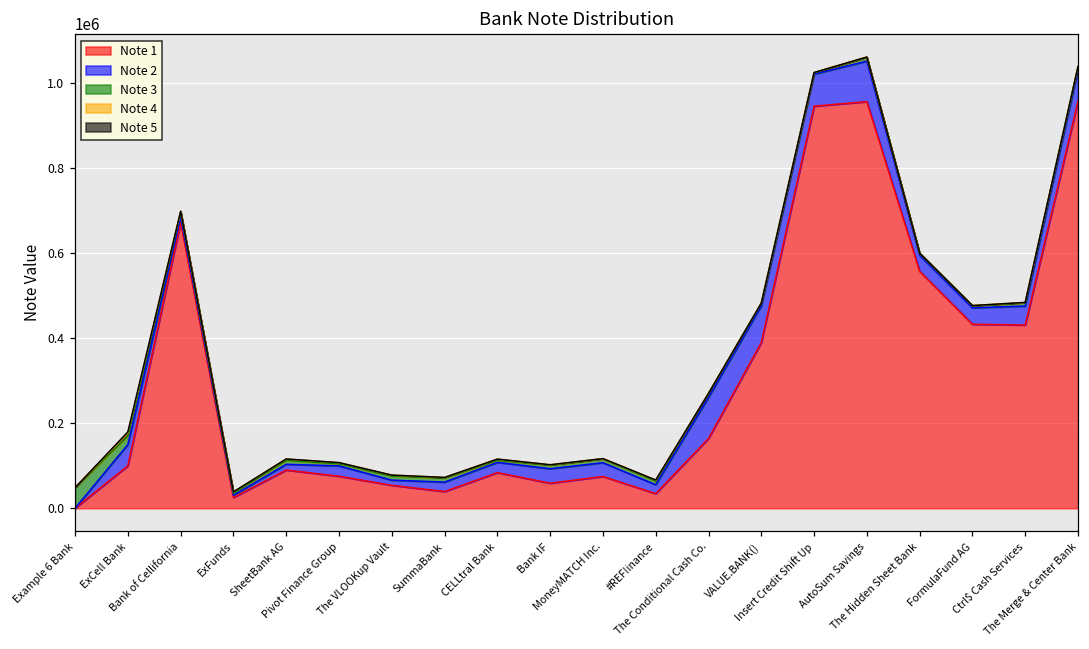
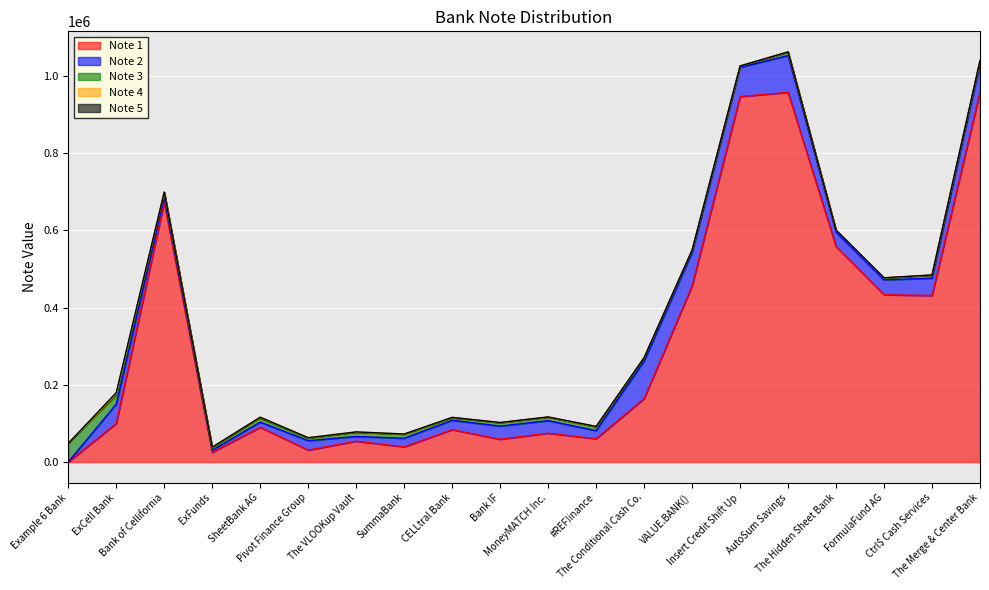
Note 1, Pivot Finance Group: 80000 -> 30000
Note 1, #REF!inance: 30000 -> 60000
Note 1, VALUE.BANK(): 390000 -> 460000
